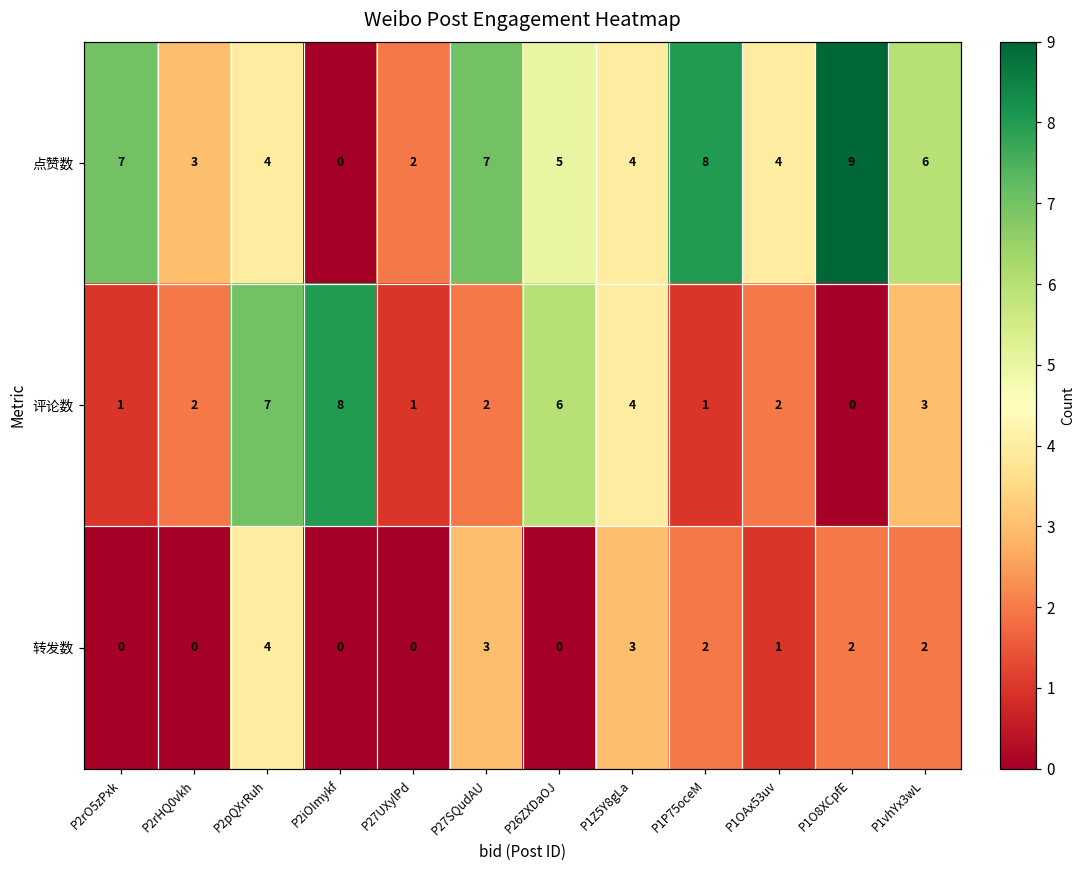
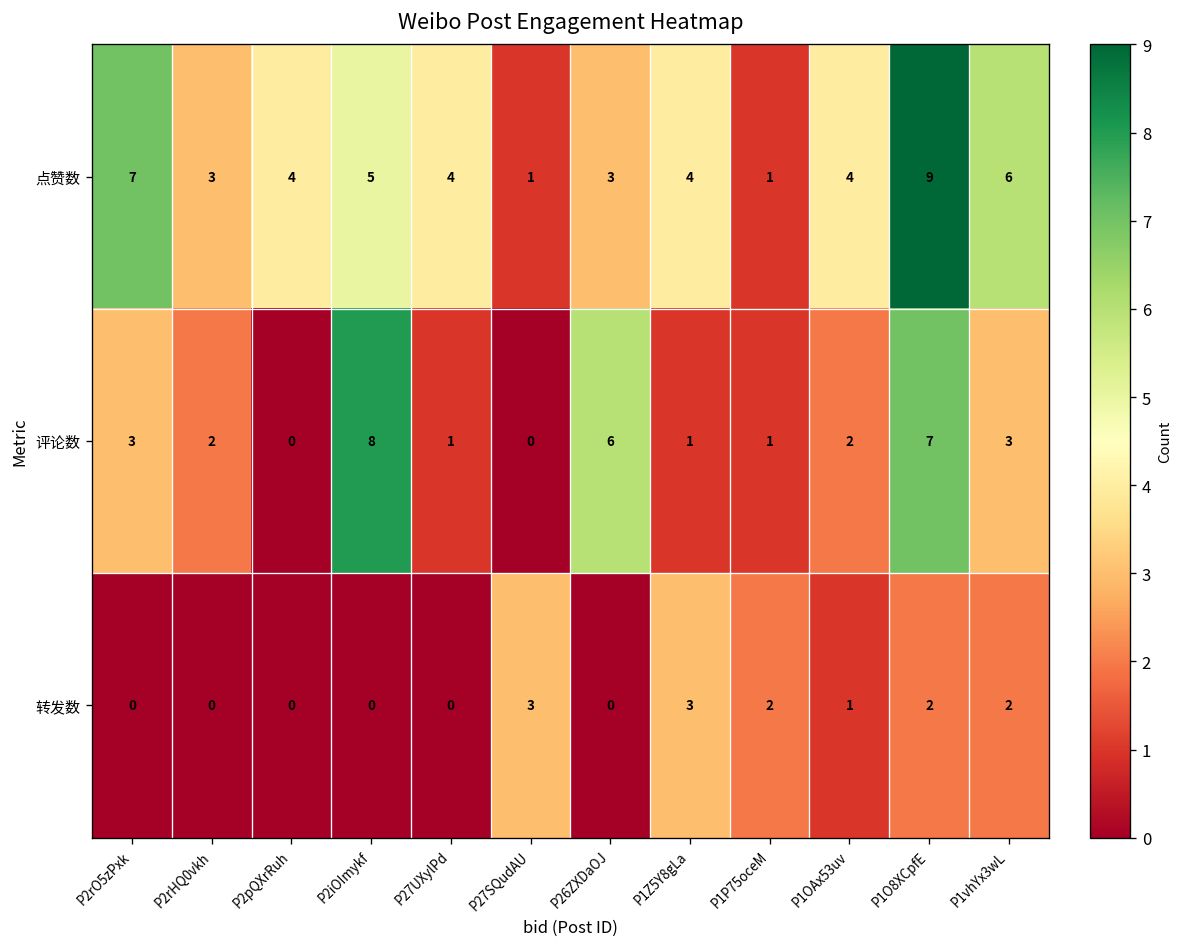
点赞数, P2iOImykf: 0 -> 5
点赞数, P27UXylPd: 2 -> 4
点赞数, P27SQudAU: 7 -> 1
点赞数, P26ZXDaOJ: 5 -> 3
点赞数, P1P75oceM: 8 -> 1
评论数, P2rO5zPxk: 1 -> 3
评论数, P2pQXrRuh: 7 -> 0
评论数, P27SQudAU: 2 -> 0
评论数, P1Z5Y8gLa: 4 -> 1
评论数, P1O8XCpfE: 0 -> 7
转发数, P2pQXrRuh: 4 -> 0
